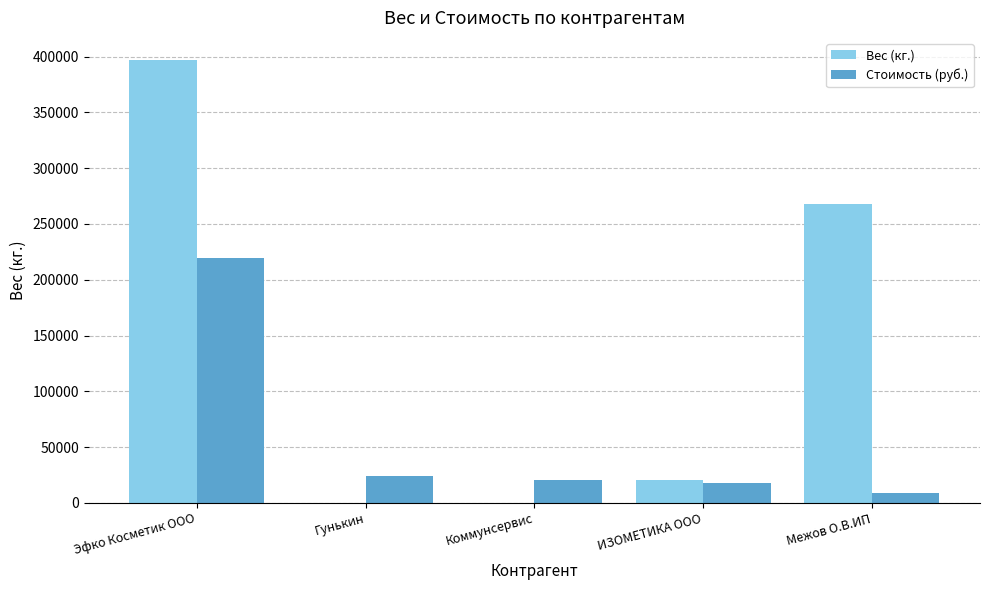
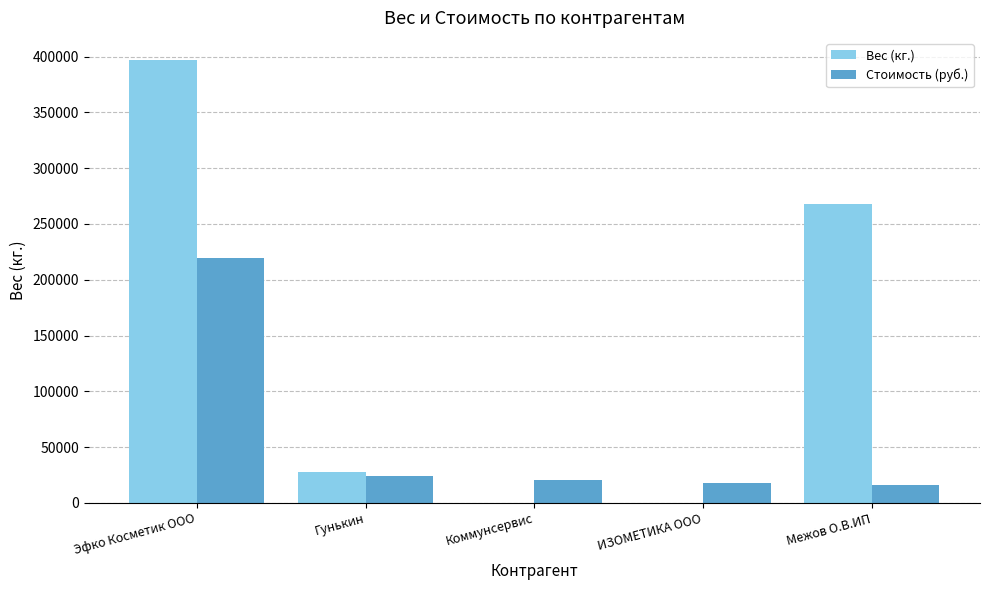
Вес (кг.), Гунькин: 0 -> 28000
Вес (кг.), ИЗОМЕТИКА ООО: 21000 -> 0
Стоимость (руб.), Межов О.В.ИП: 9000 -> 16000
